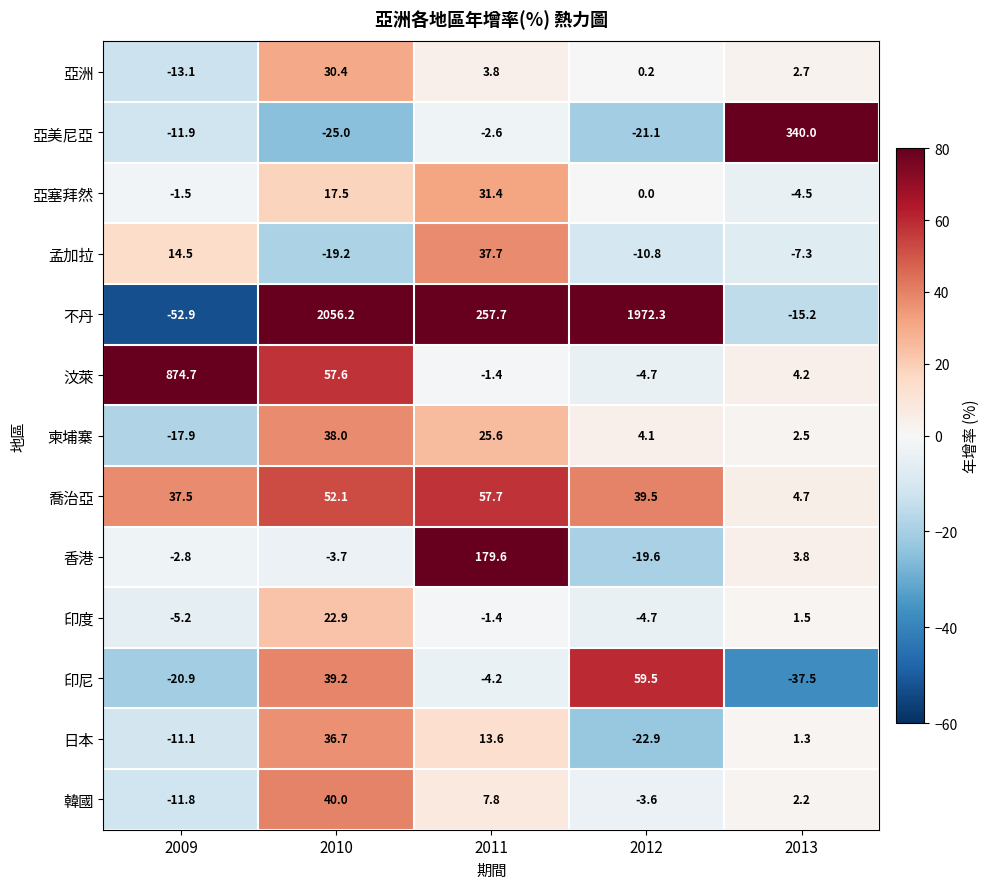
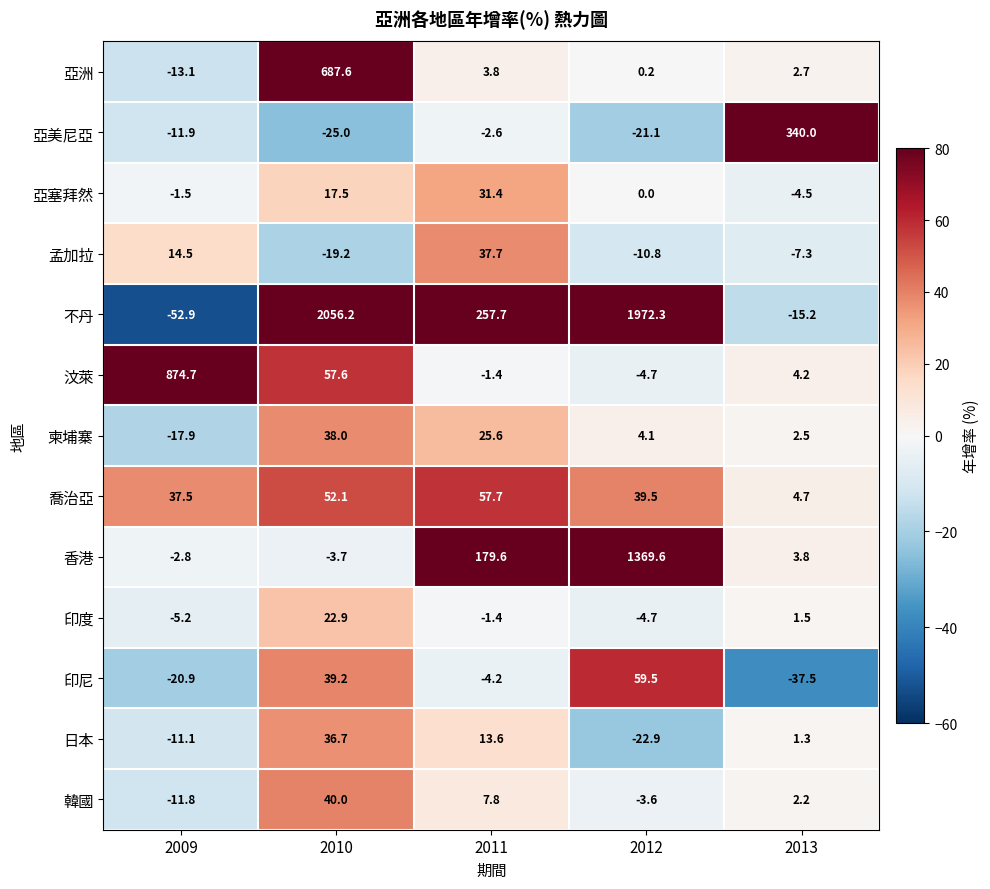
亞洲, 2010: 30.4 -> 687.6
香港, 2012: -19.6 -> 1369.6
